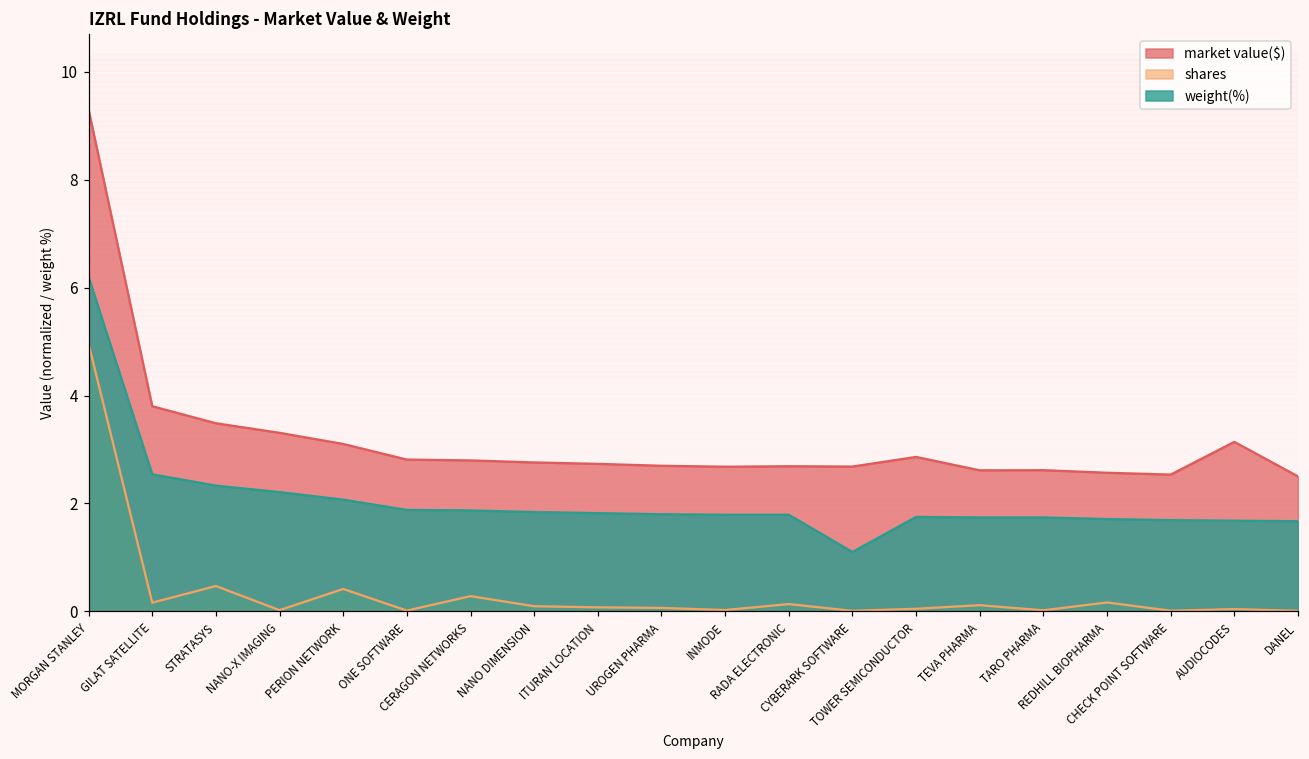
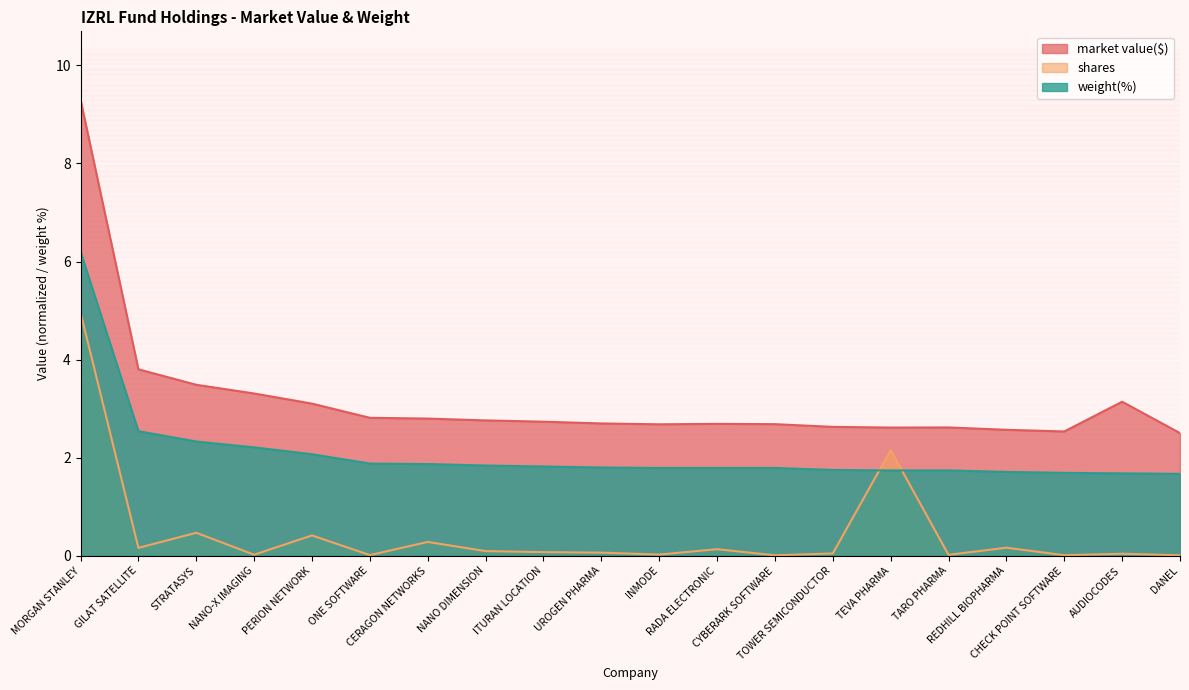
weight(%), CYBERARK SOFTWARE: 1.1 -> 1.8
market value($), TOWER SEMICONDUCTOR: 2.9 -> 2.6
shares, TEVA PHARMA: 0.1 -> 2.2
